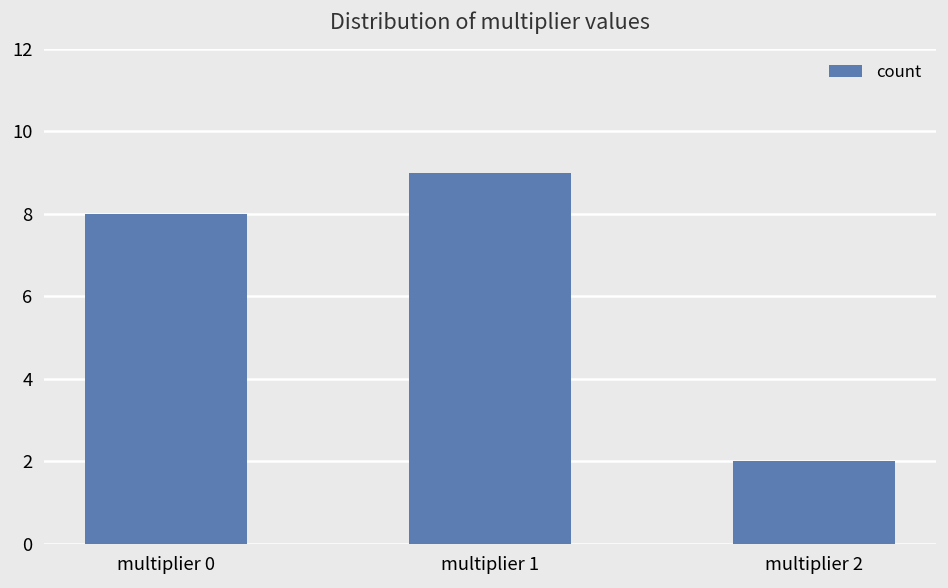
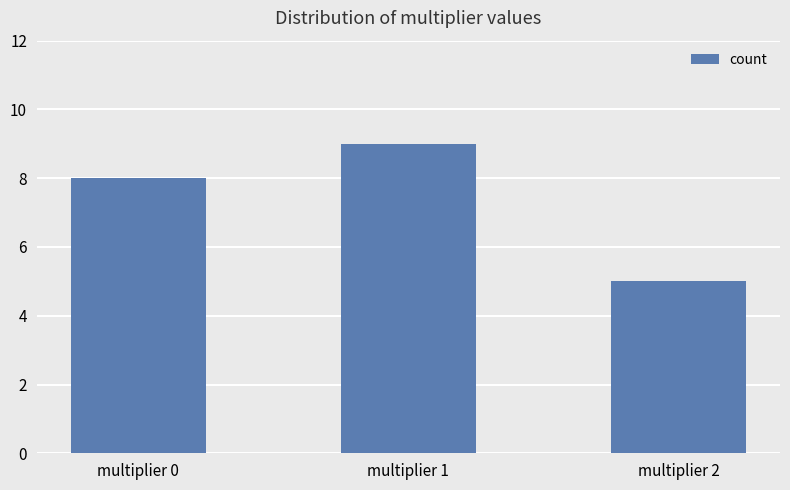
multiplier 2: 2 -> 5
